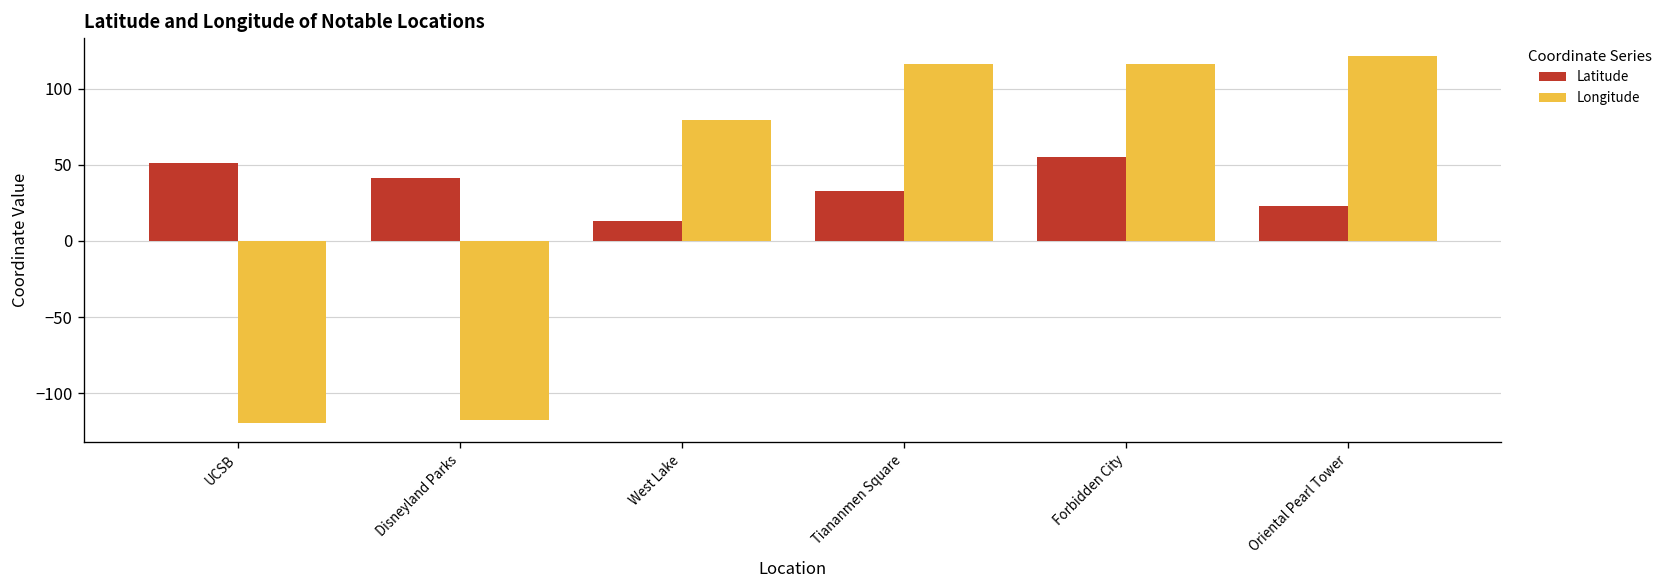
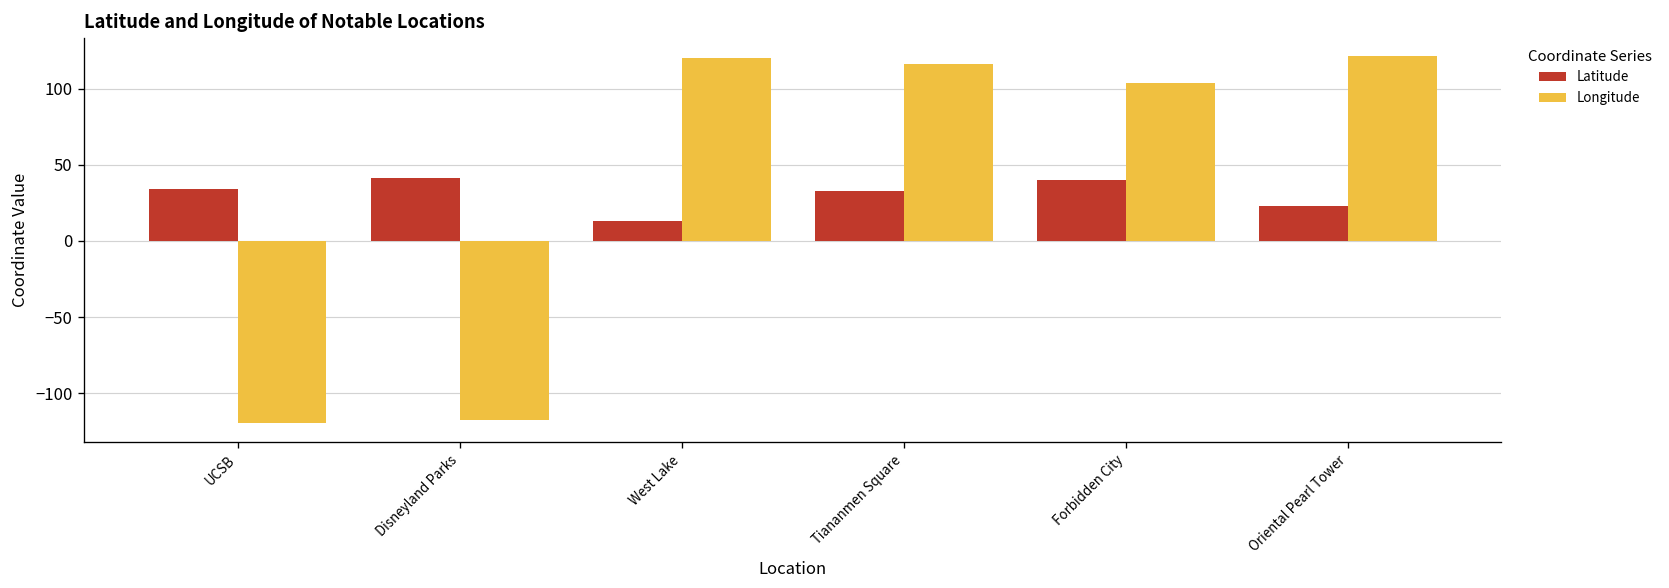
Latitude, UCSB: 51 -> 34
Longitude, West Lake: 79 -> 120
Latitude, Forbidden City: 55 -> 40
Longitude, Forbidden City: 116 -> 103
